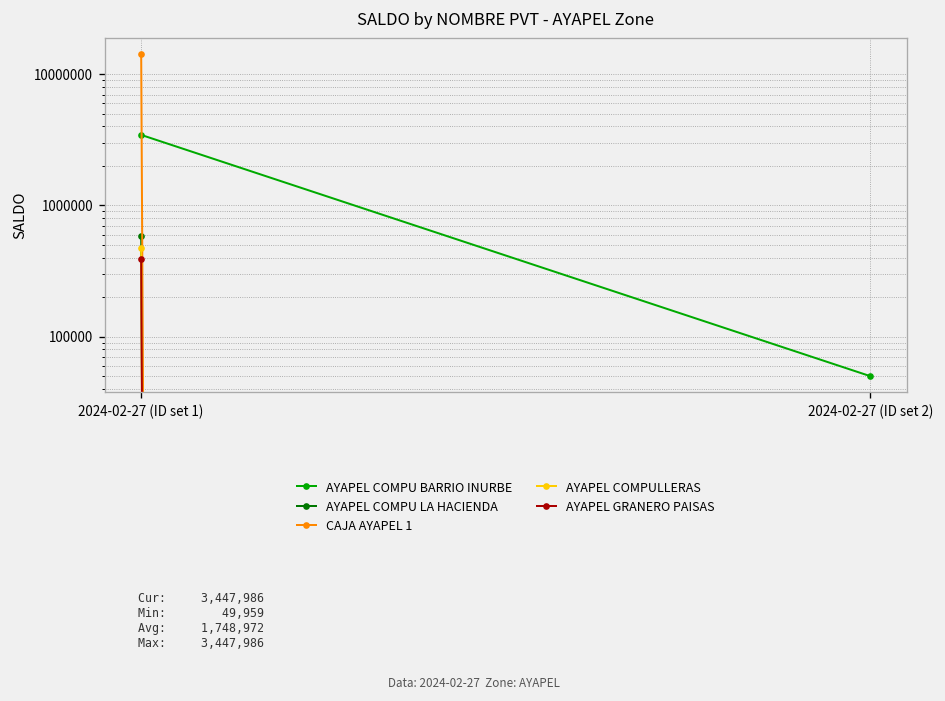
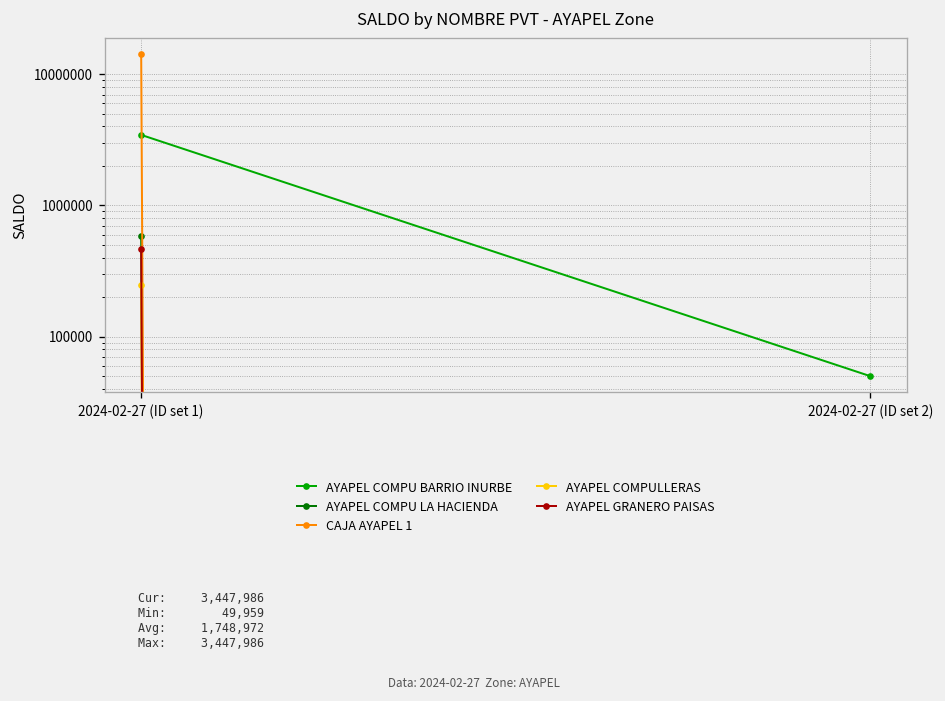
AYAPEL COMPULLERAS, 2024-02-27 (ID set 1): 500000 -> 250000
AYAPEL GRANERO PAISAS, 2024-02-27 (ID set 1): 390000 -> 470000
